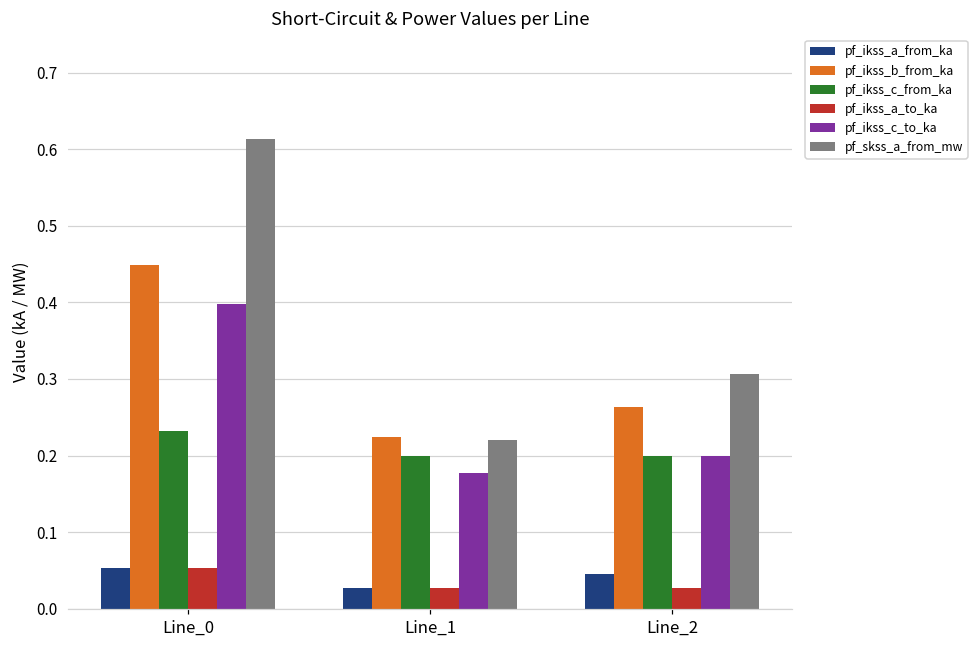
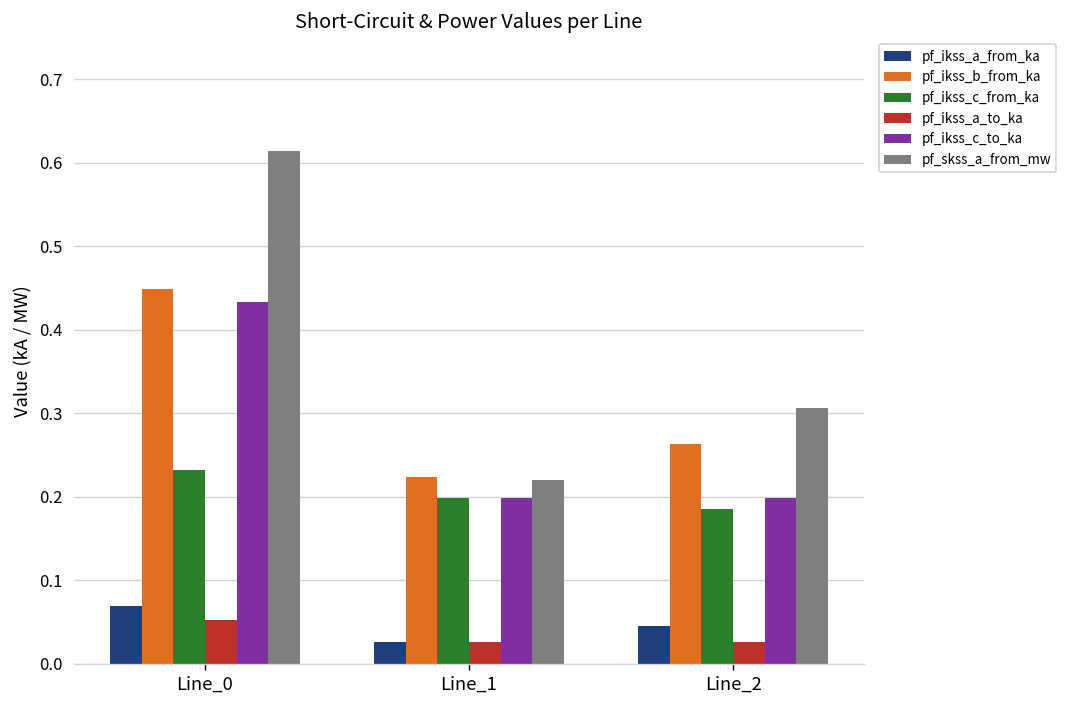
pf_ikss_a_from_ka, Line_0: 0.05 -> 0.07
pf_ikss_c_to_ka, Line_0: 0.40 -> 0.43
pf_ikss_c_to_ka, Line_1: 0.18 -> 0.20
pf_ikss_c_from_ka, Line_2: 0.20 -> 0.19
